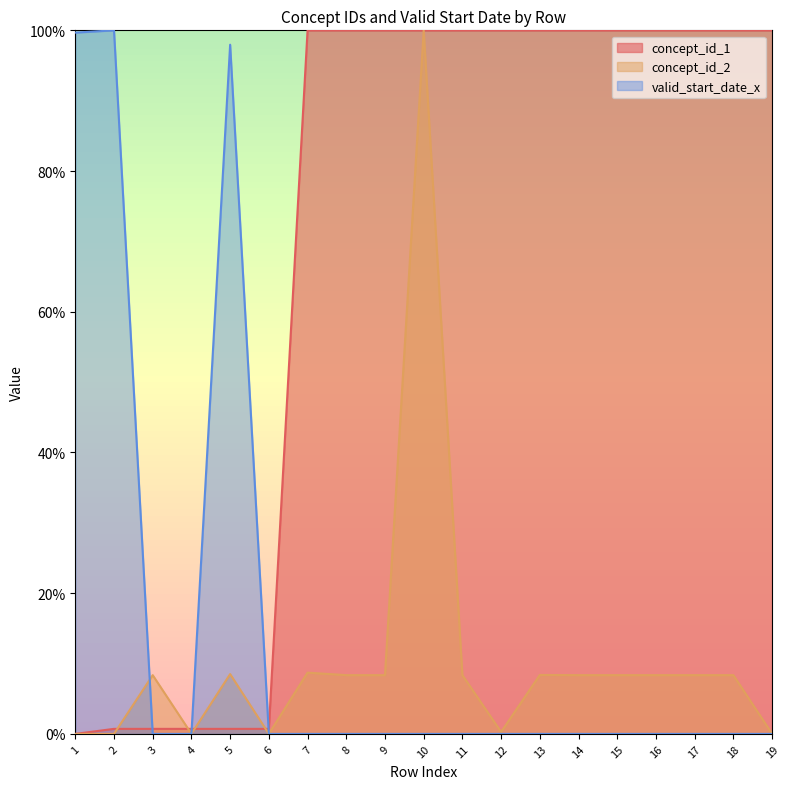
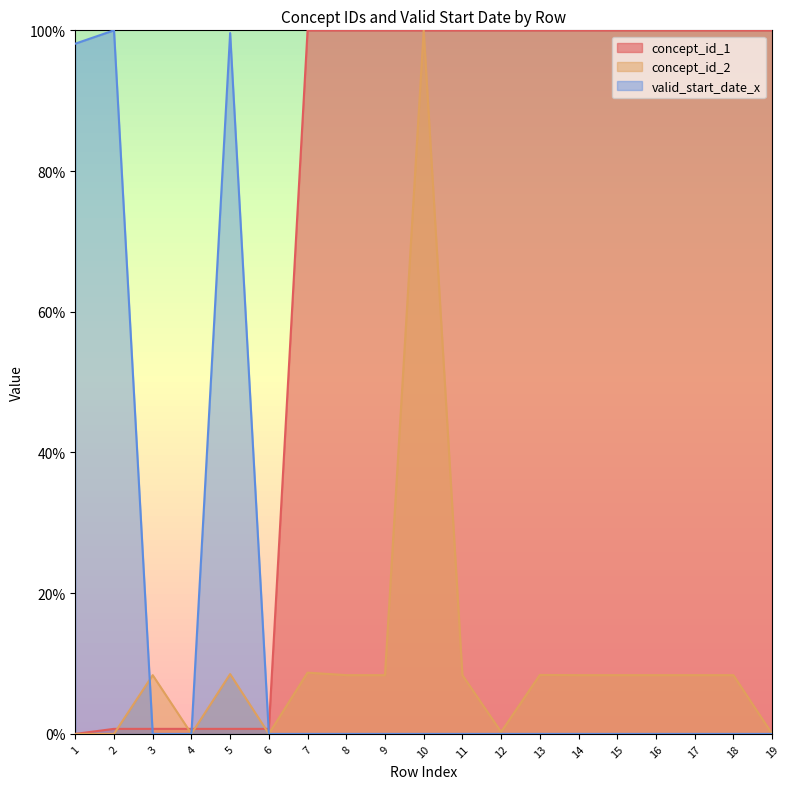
valid_start_date_x, 1: 100% -> 98%
valid_start_date_x, 5: 98% -> 100%
